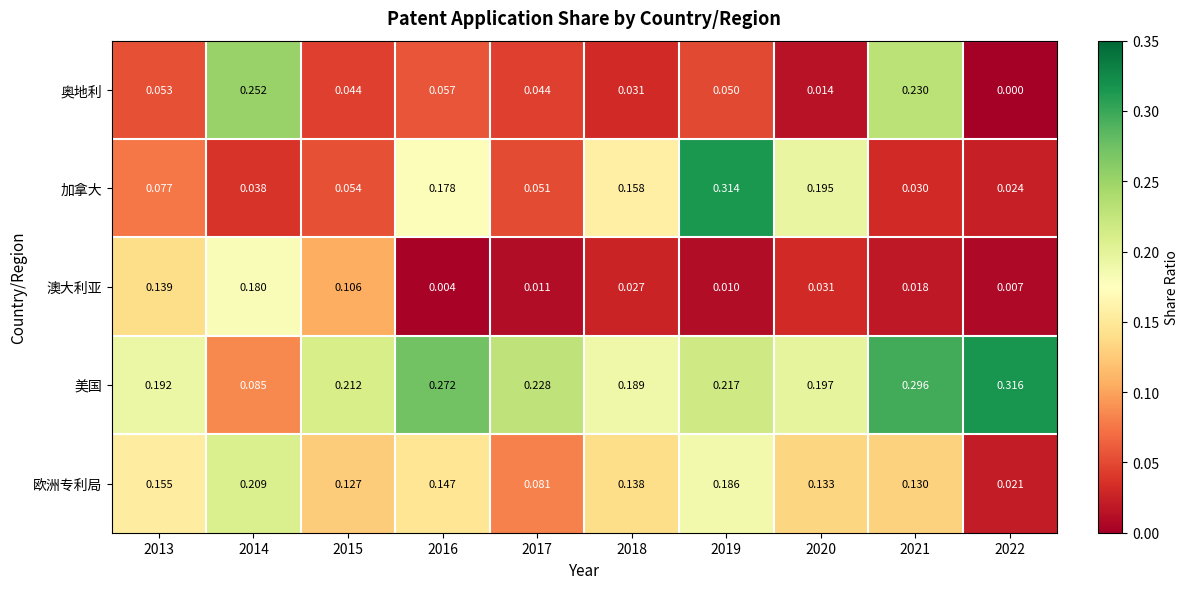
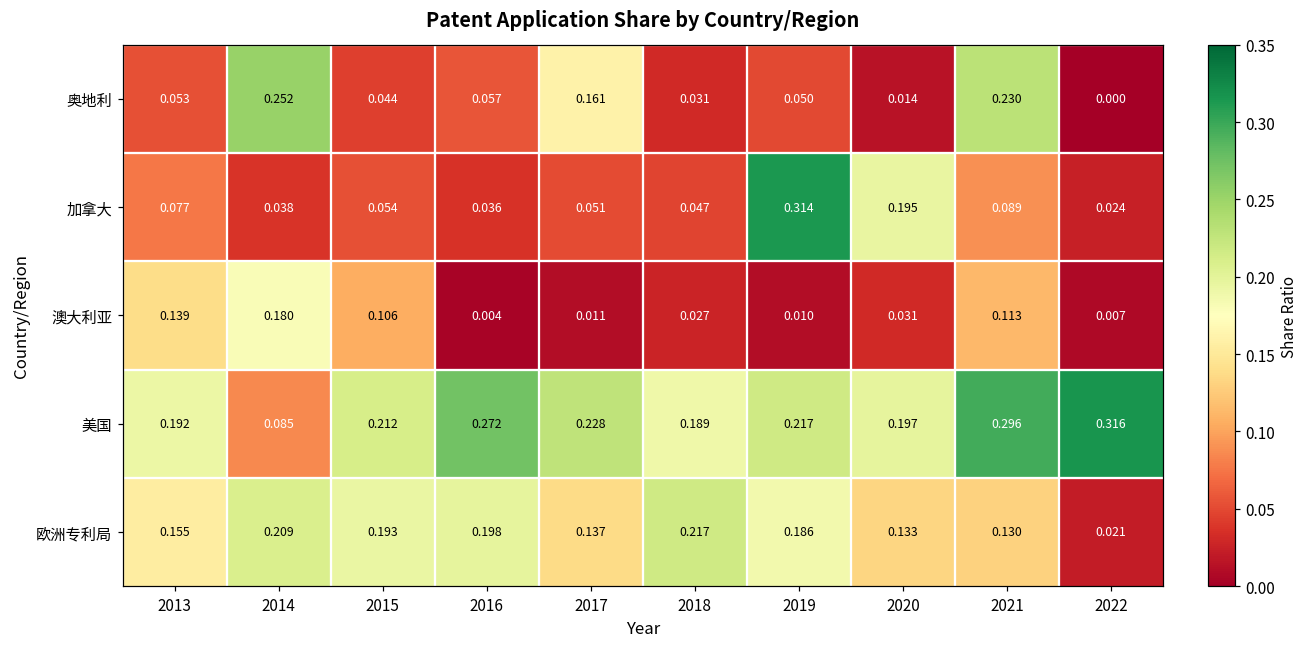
奥地利, 2017: 0.044 -> 0.161
加拿大, 2016: 0.178 -> 0.036
加拿大, 2018: 0.158 -> 0.047
加拿大, 2021: 0.030 -> 0.089
澳大利亚, 2021: 0.018 -> 0.113
欧洲专利局, 2015: 0.127 -> 0.193
欧洲专利局, 2016: 0.147 -> 0.198
欧洲专利局, 2017: 0.081 -> 0.137
欧洲专利局, 2018: 0.138 -> 0.217
